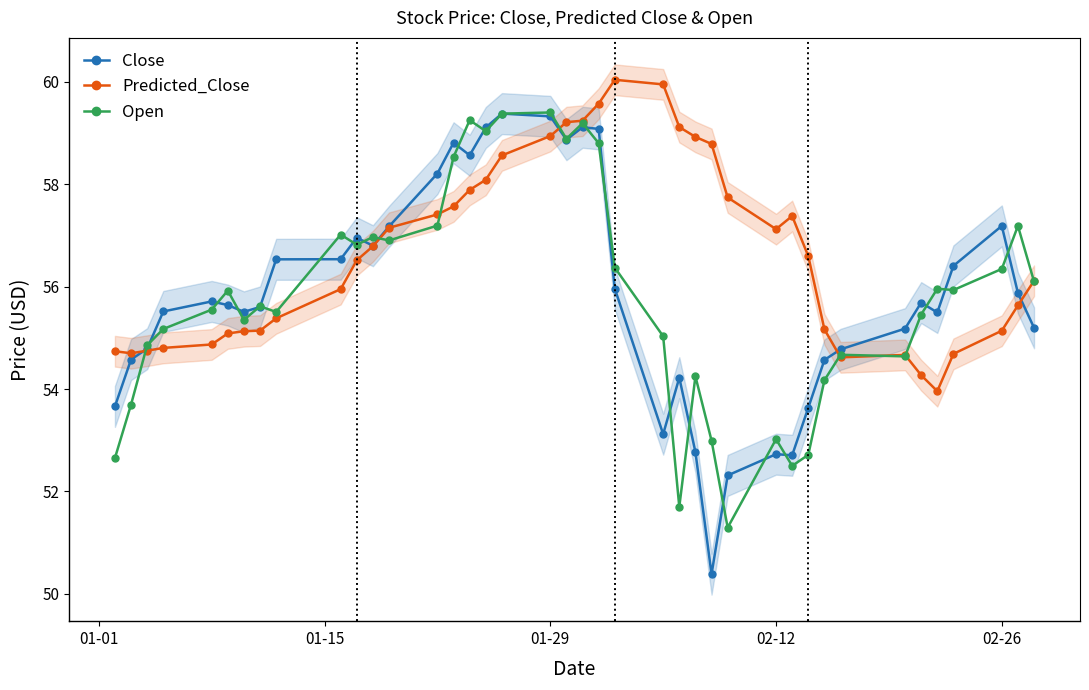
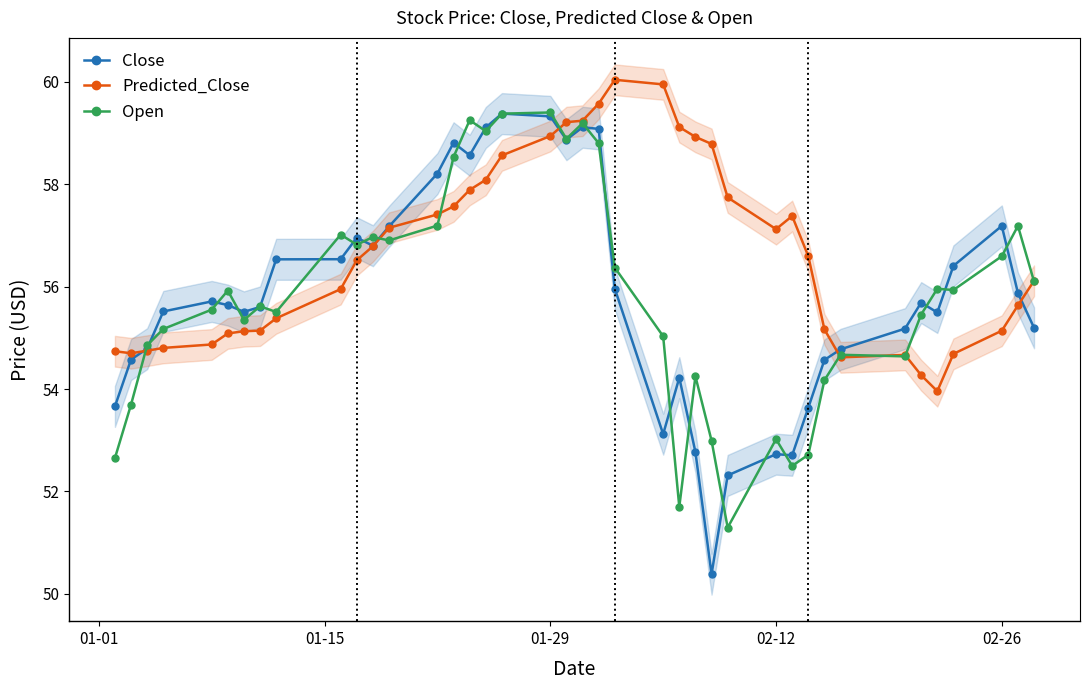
Open, 02-26: 56.3 -> 56.6
